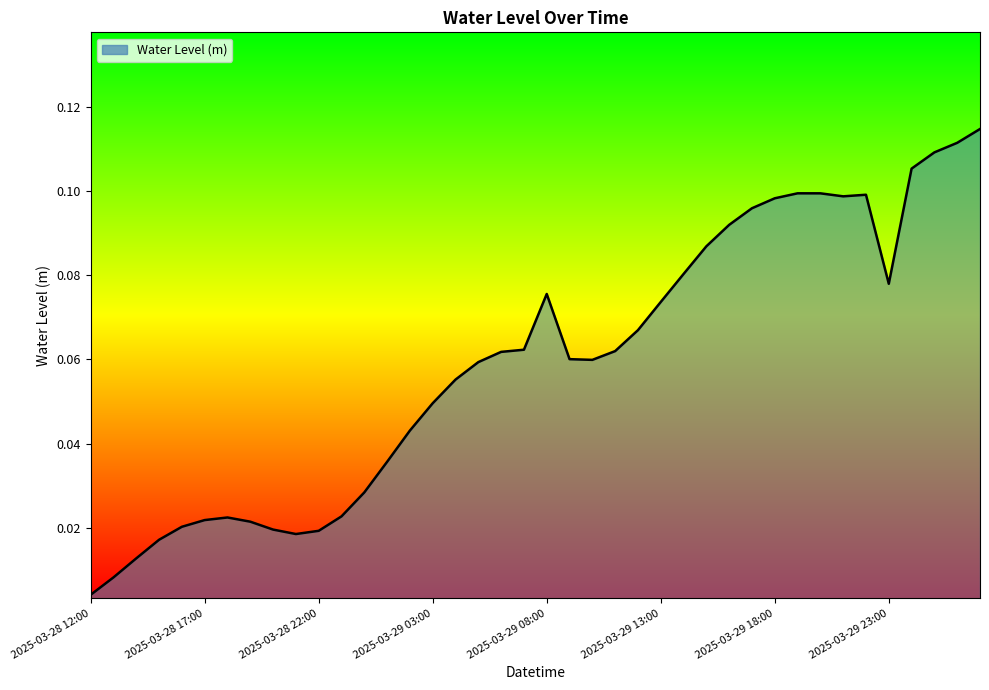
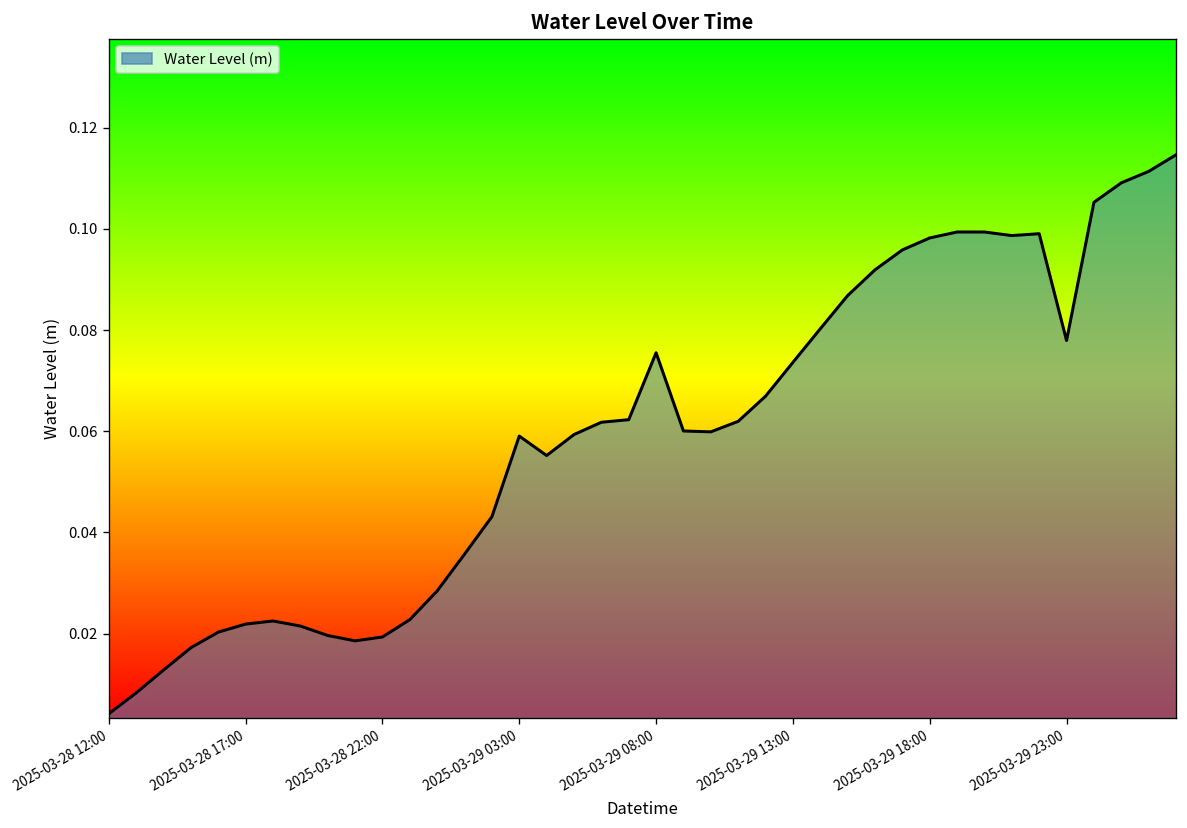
2025-03-29 03:00: 0.050 -> 0.059
